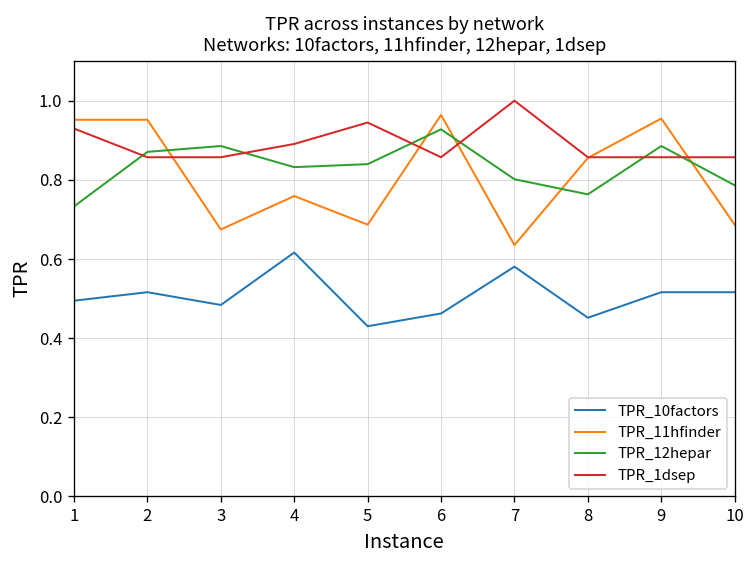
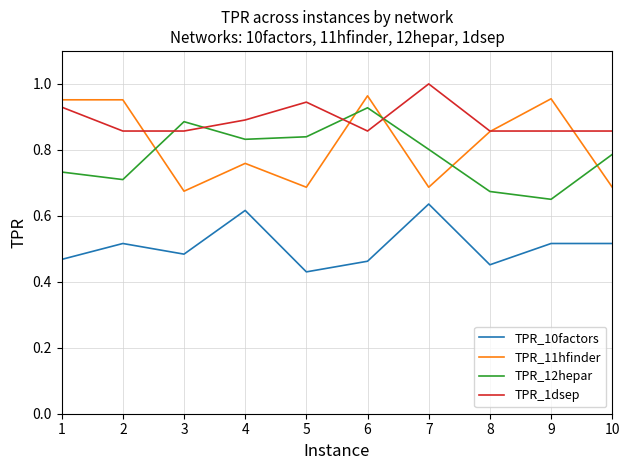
TPR_10factors, 1: 0.49 -> 0.47
TPR_12hepar, 2: 0.87 -> 0.71
TPR_10factors, 7: 0.58 -> 0.64
TPR_11hfinder, 7: 0.64 -> 0.69
TPR_12hepar, 8: 0.76 -> 0.67
TPR_12hepar, 9: 0.89 -> 0.65
